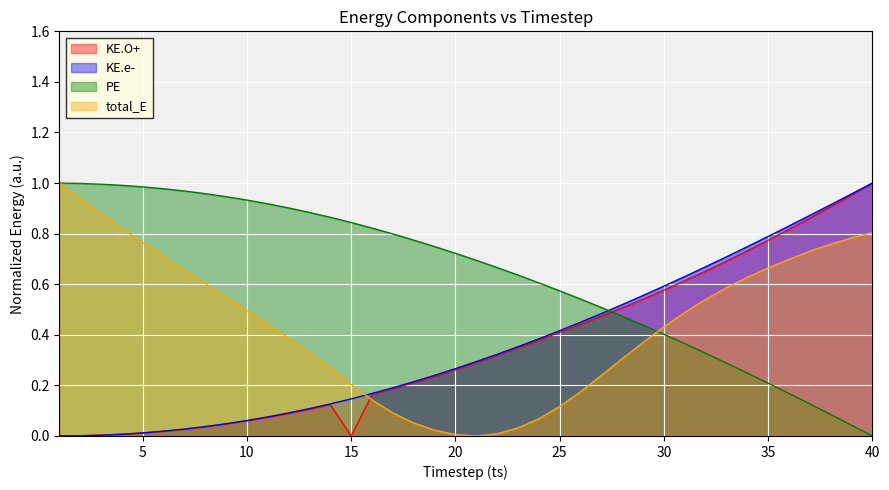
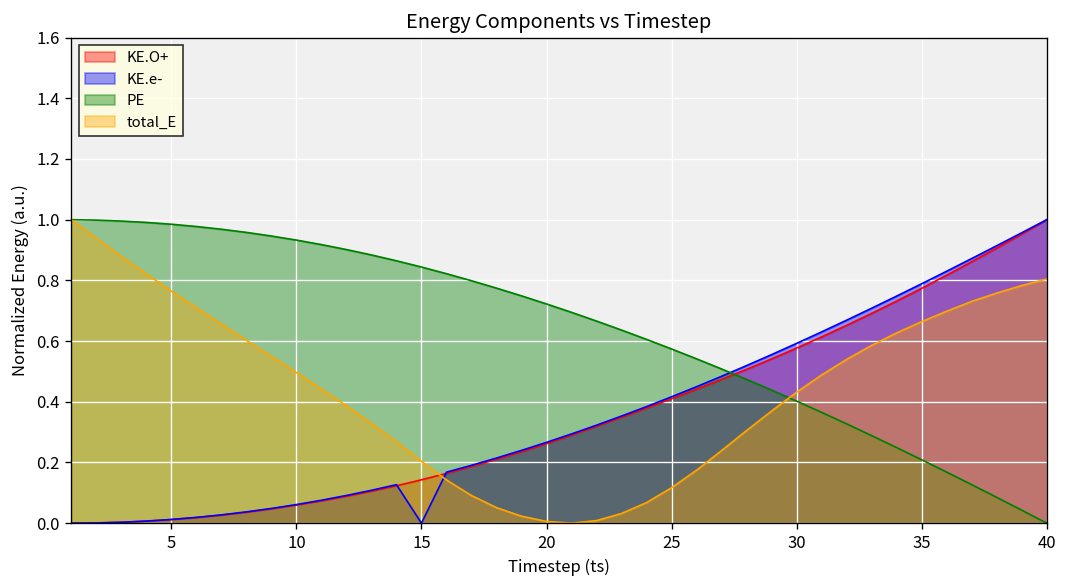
KE.O+, 15: 0.00 -> 0.14
KE.e-, 15: 0.15 -> 0.00
